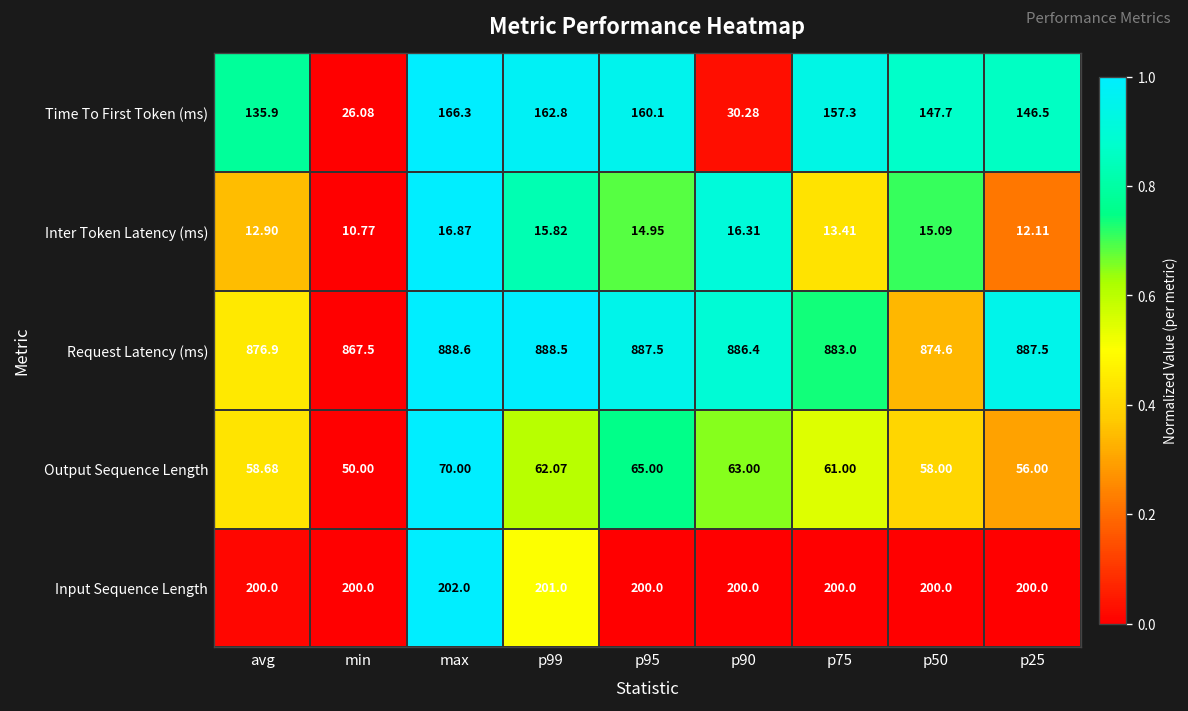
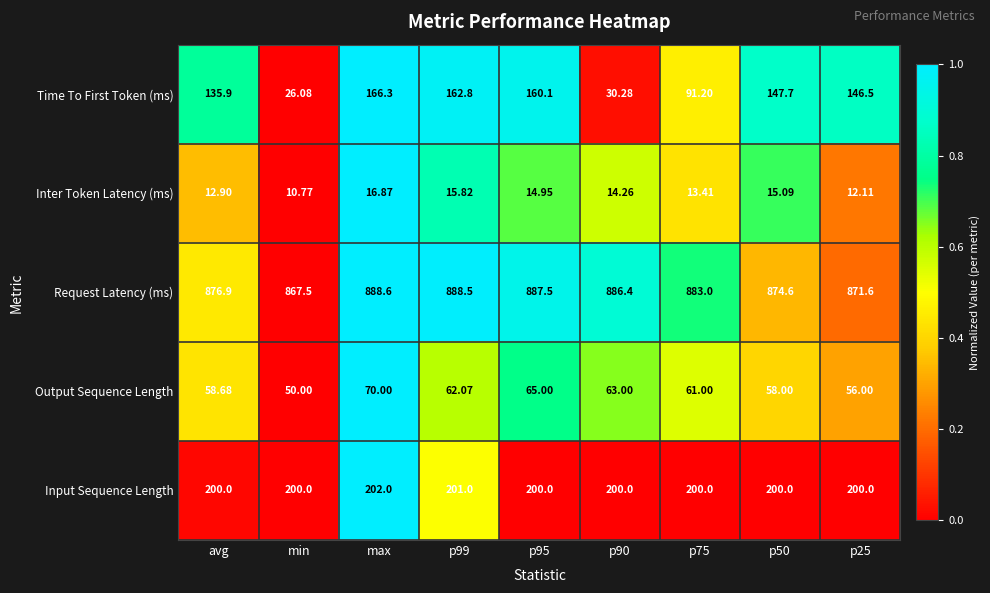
Time To First Token (ms), p75: 157.3 -> 91.20
Inter Token Latency (ms), p90: 16.31 -> 14.26
Request Latency (ms), p25: 887.5 -> 871.6
